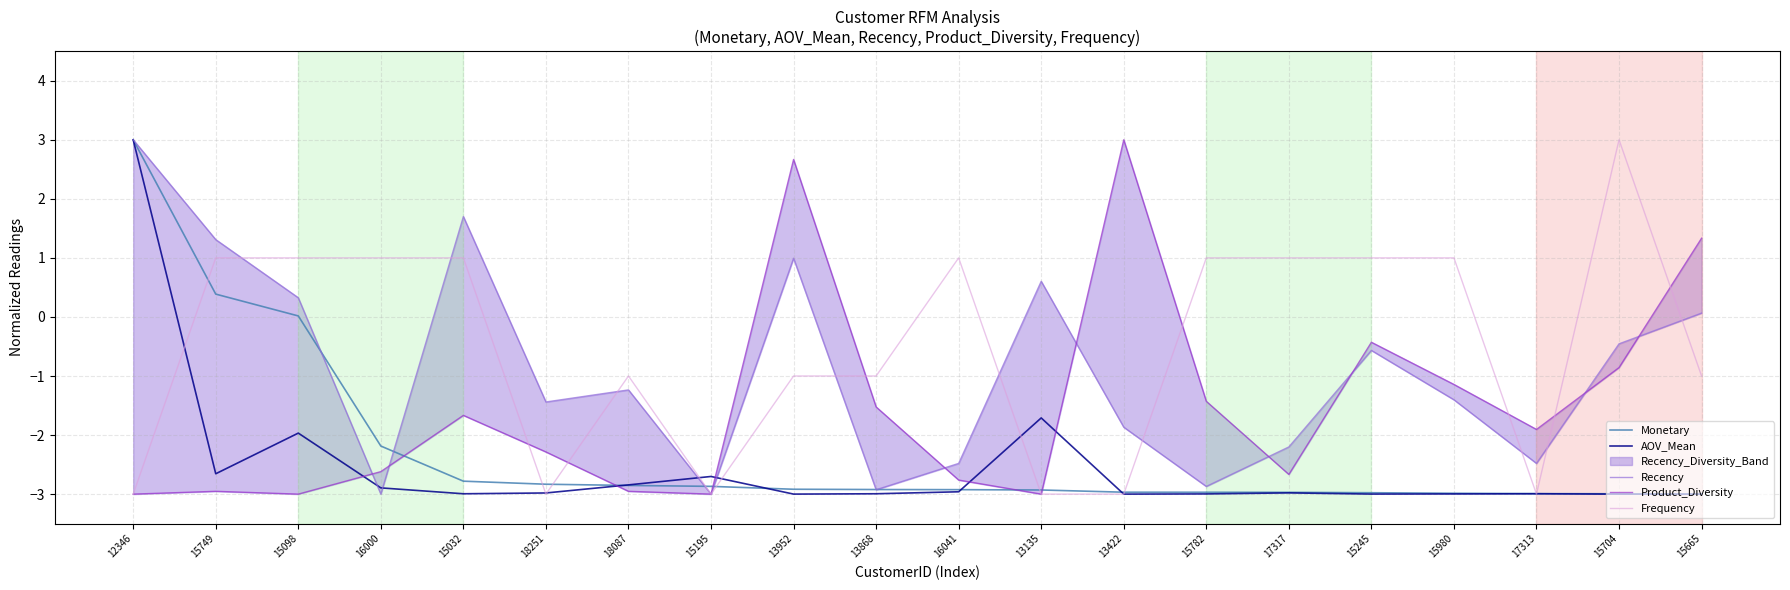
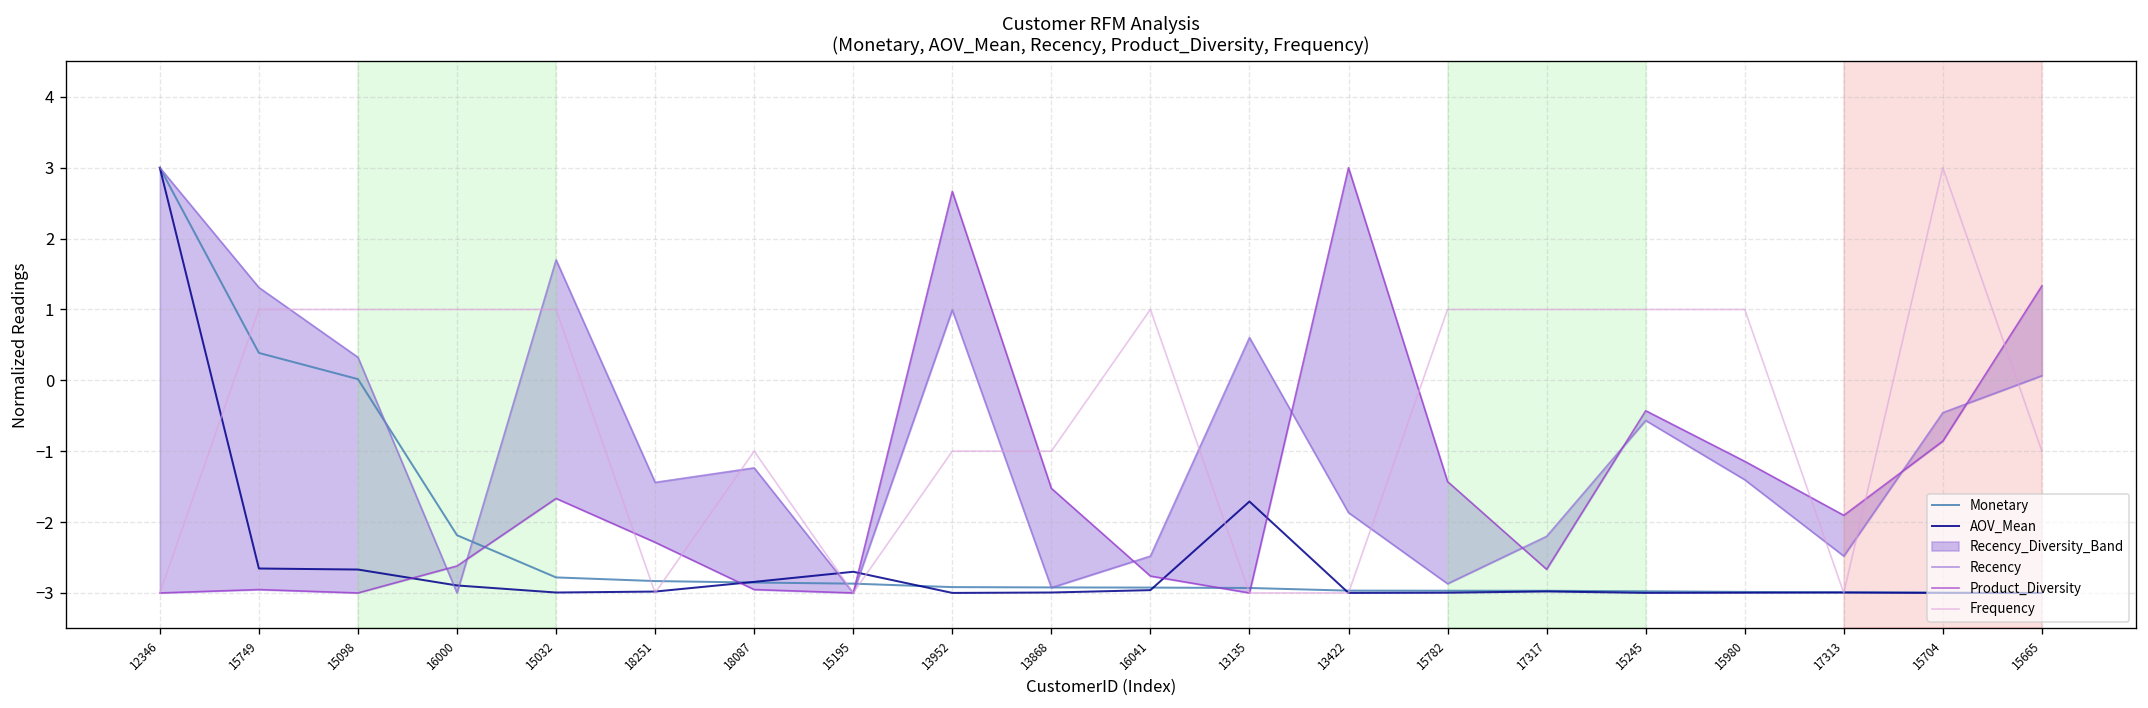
AOV_Mean, 15098: -2.0 -> -2.7
